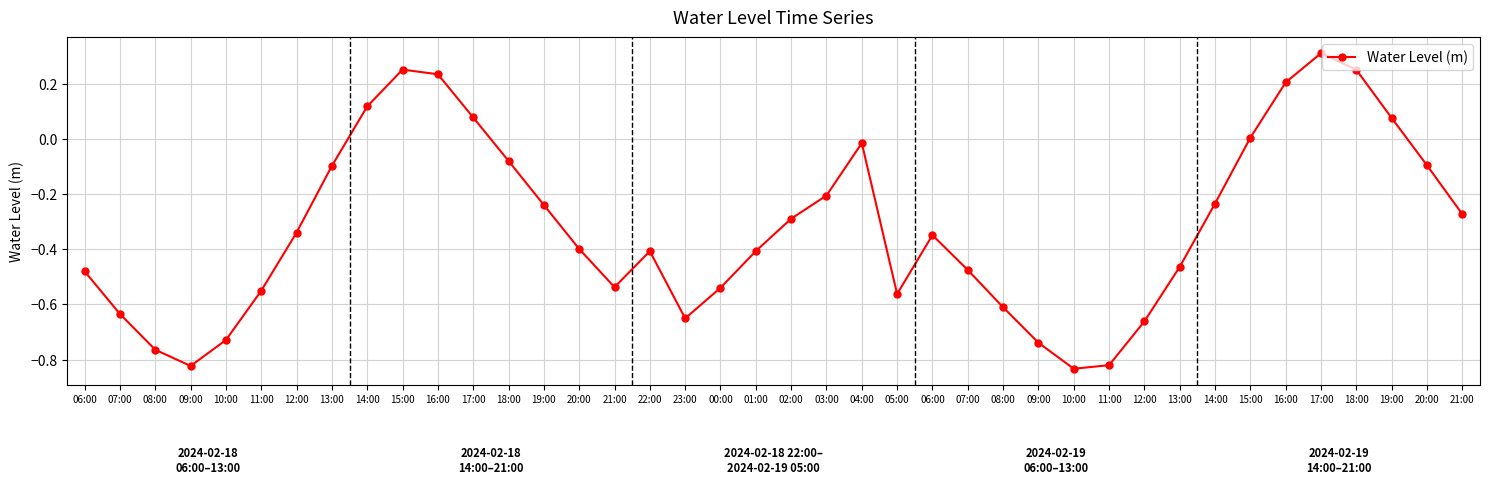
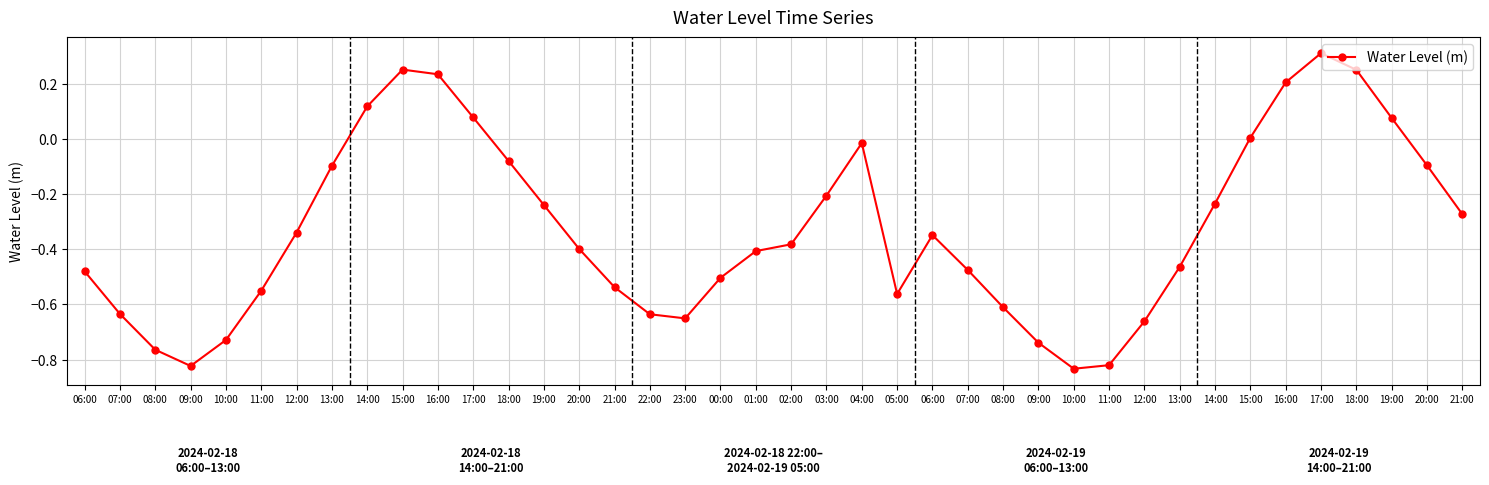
22:00: -0.41 -> -0.64
00:00: -0.54 -> -0.50
02:00: -0.29 -> -0.38
